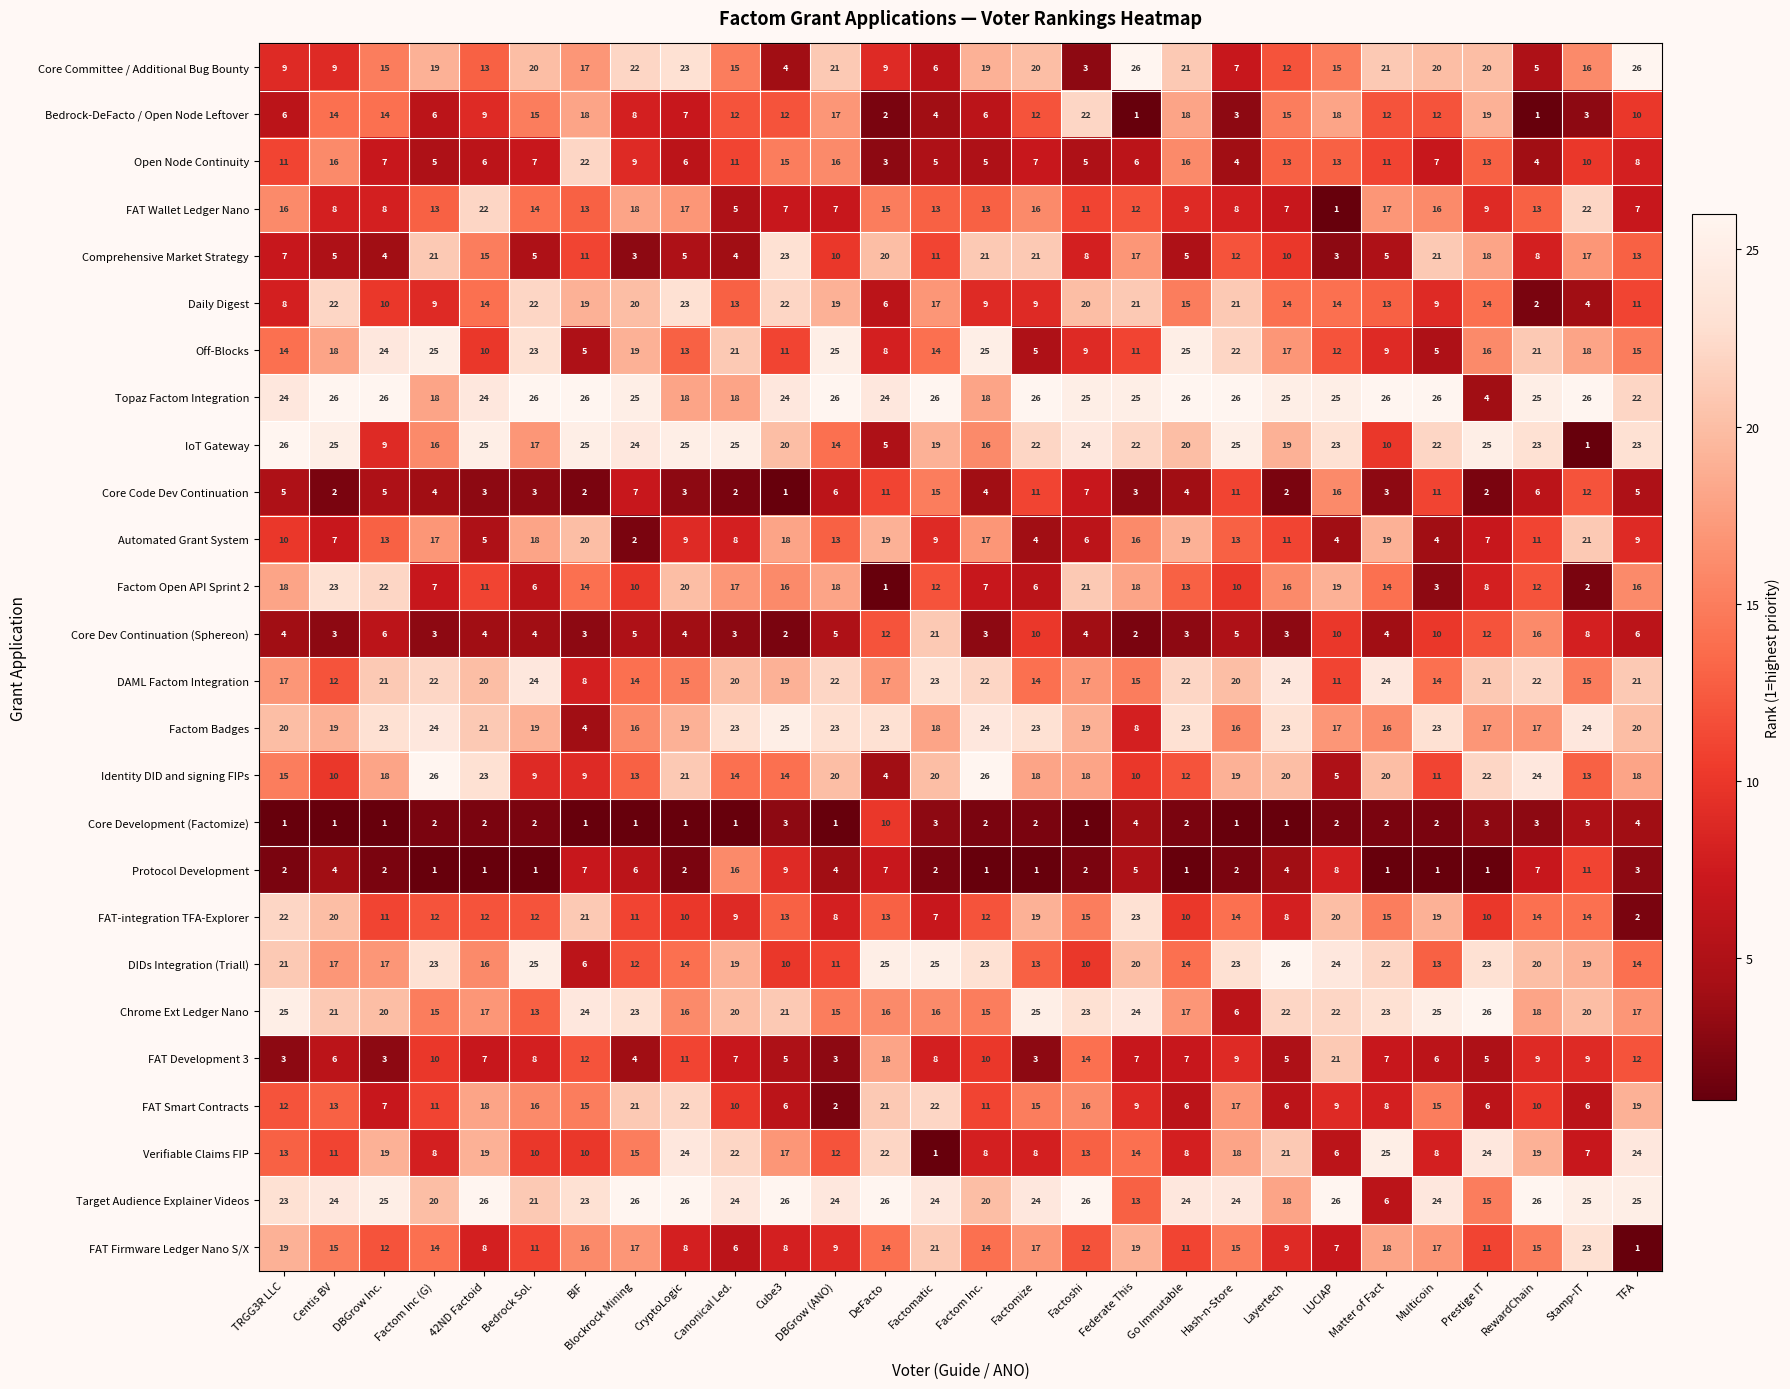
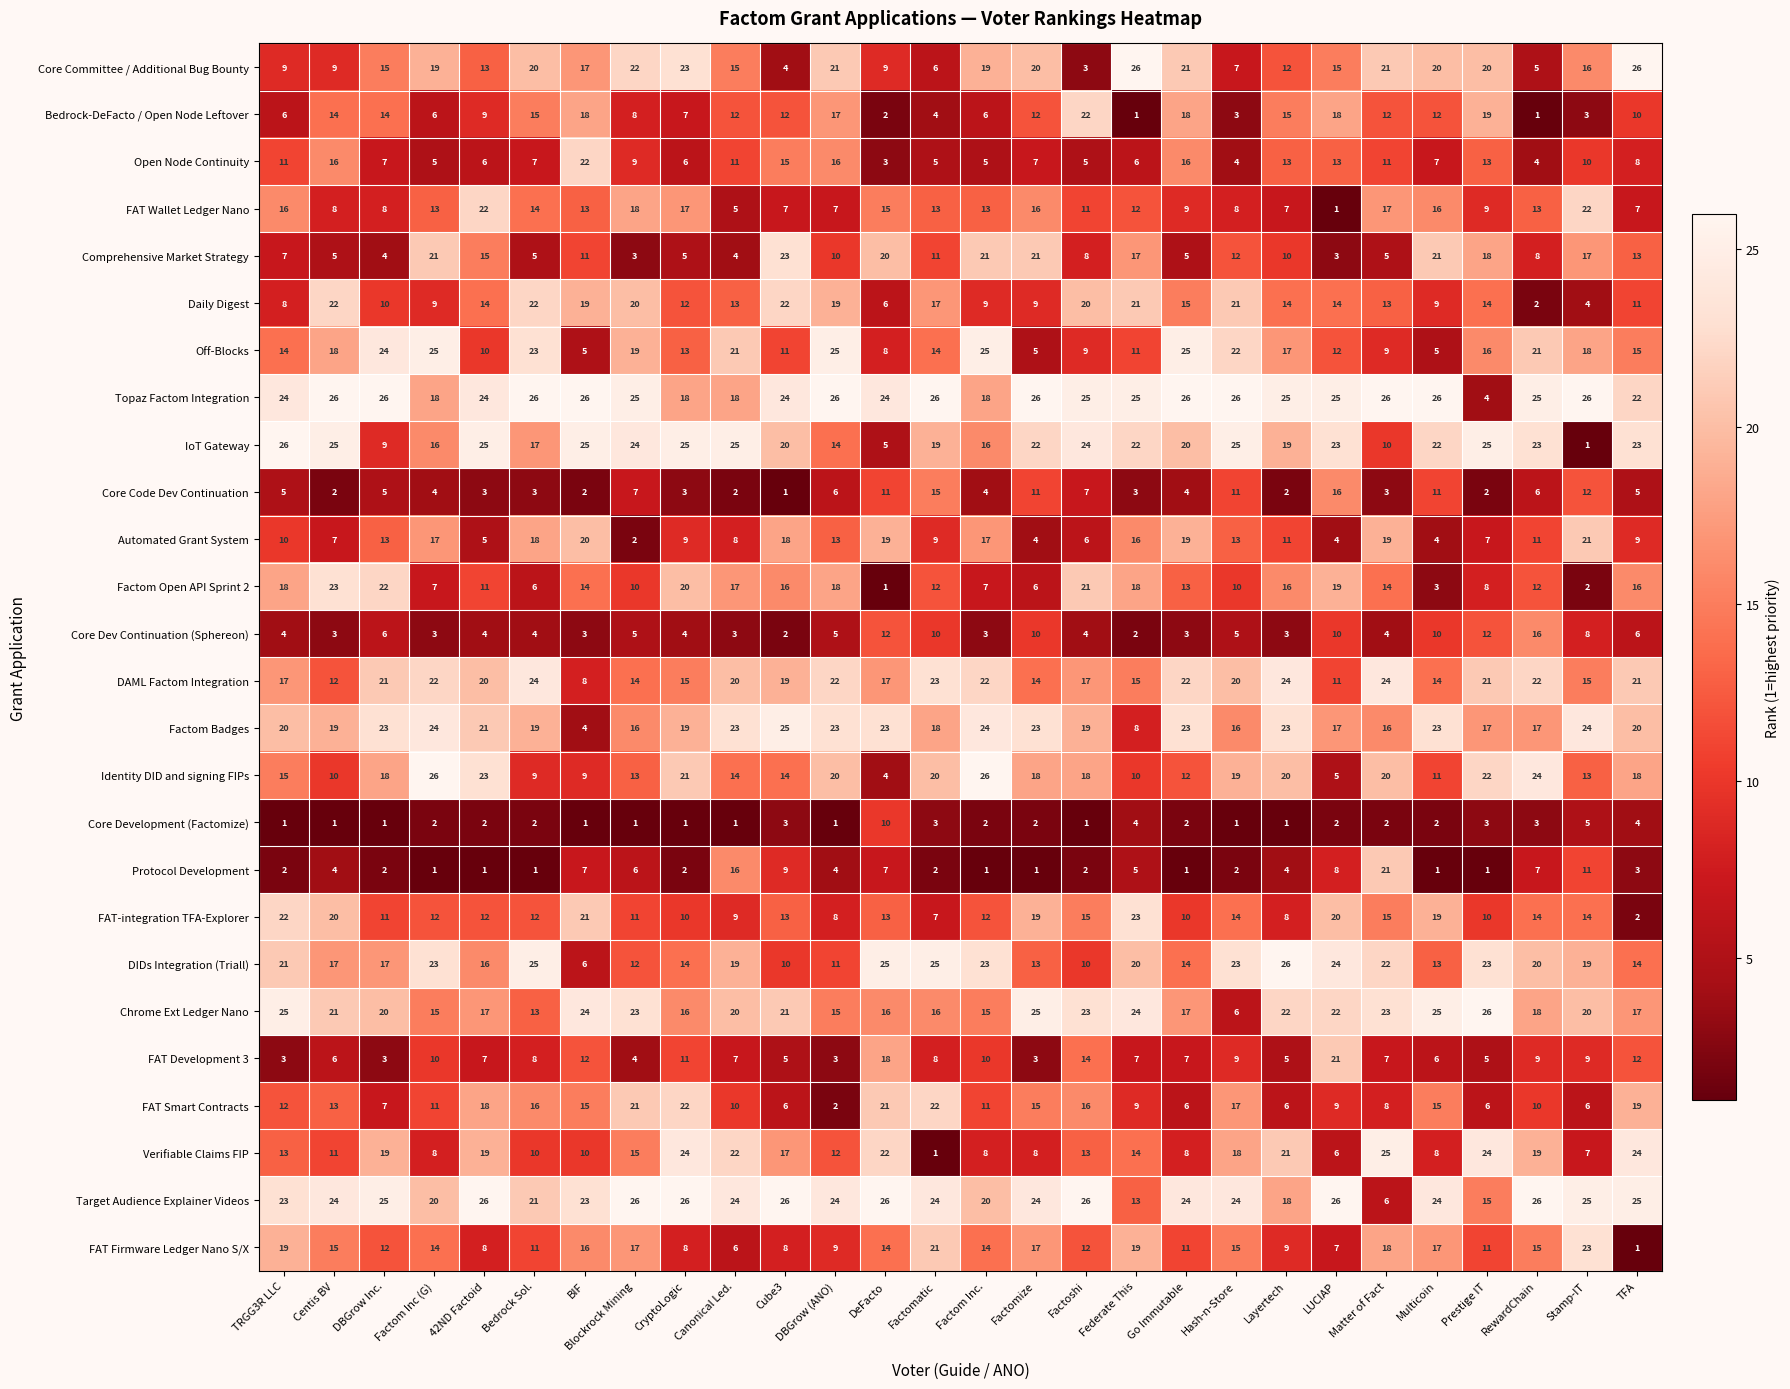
Daily Digest, CryptoLogic: 23 -> 12
Core Dev Continuation (Sphereon), Factomatic: 21 -> 10
Protocol Development, Matter of Fact: 1 -> 21
